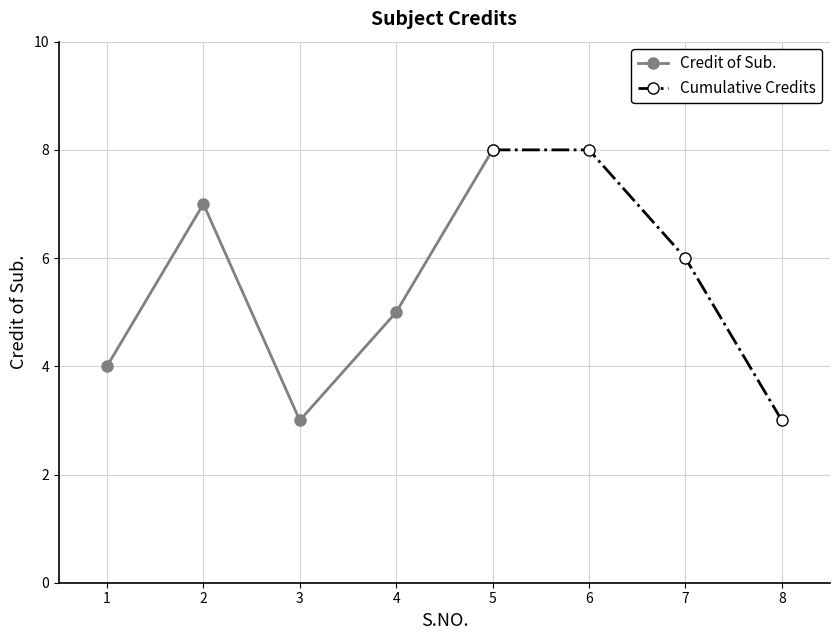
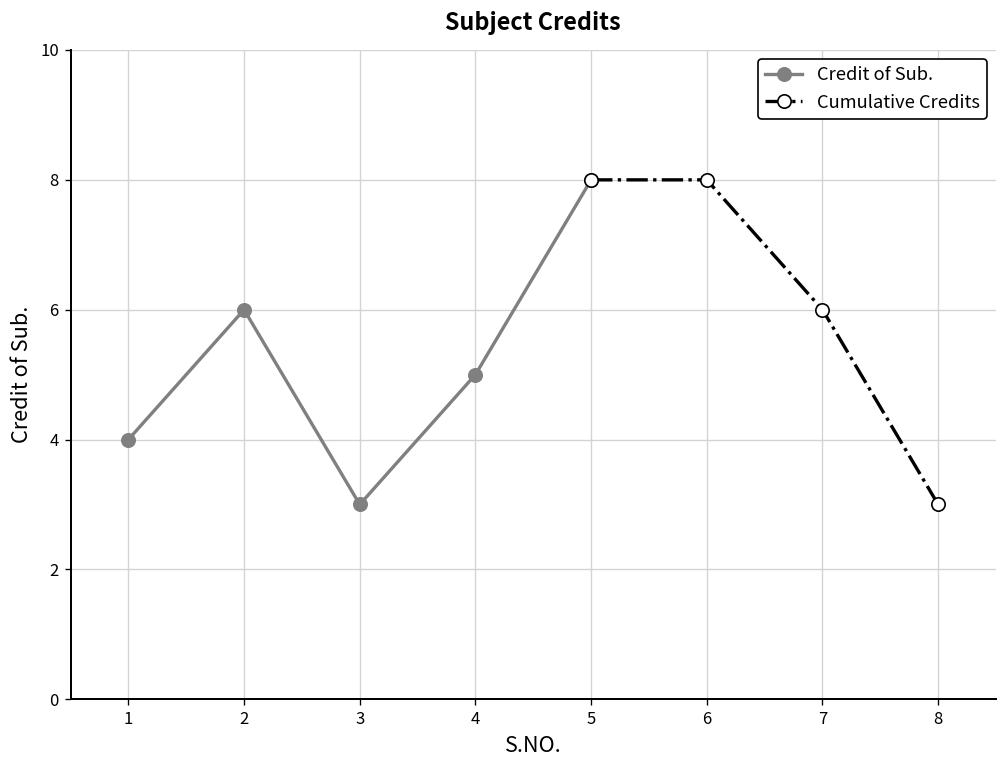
Credit of Sub., 2: 7 -> 6
